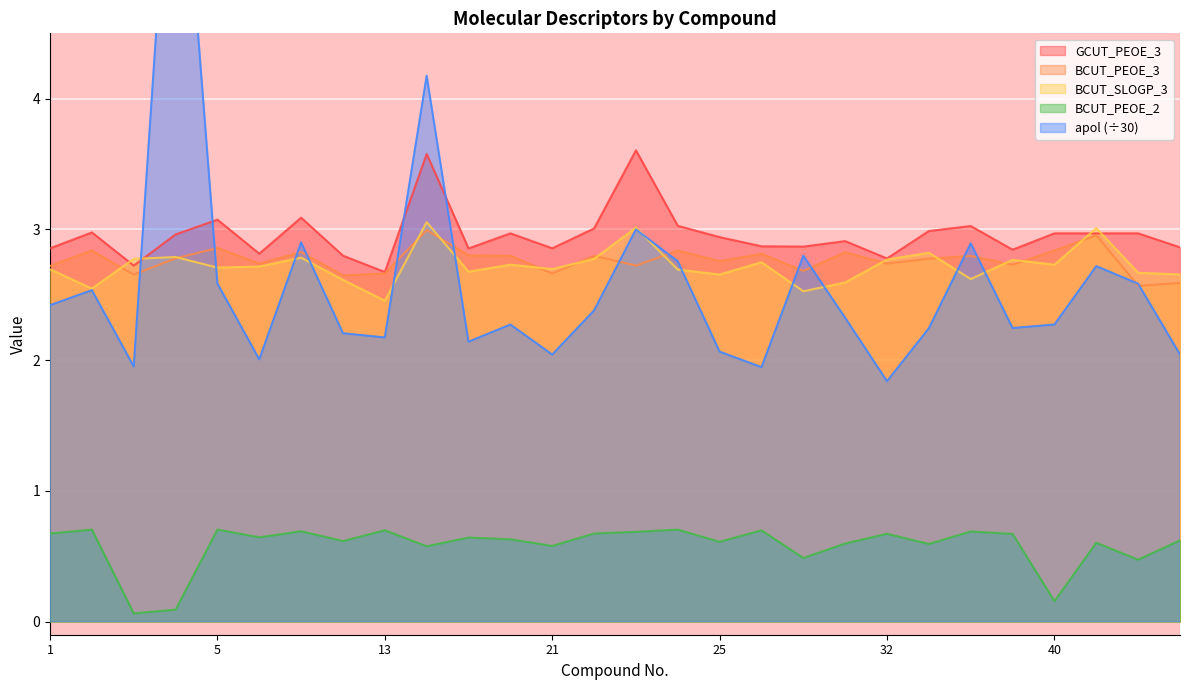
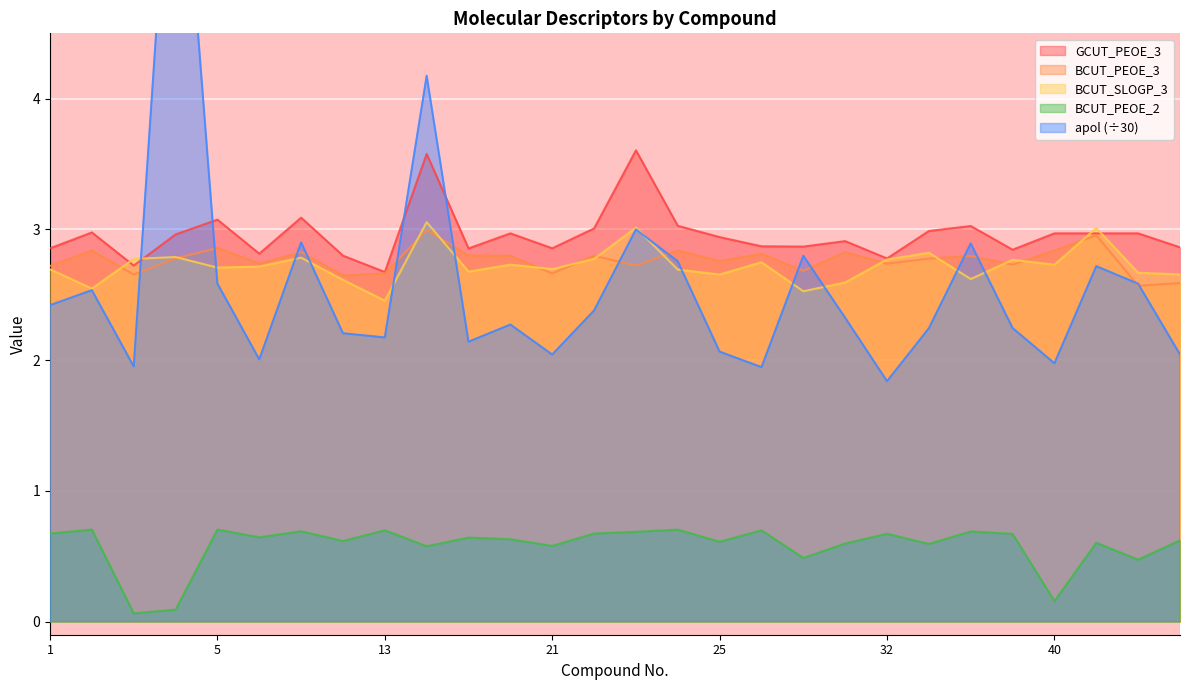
apol (÷30), 40: 2.27 -> 1.98
